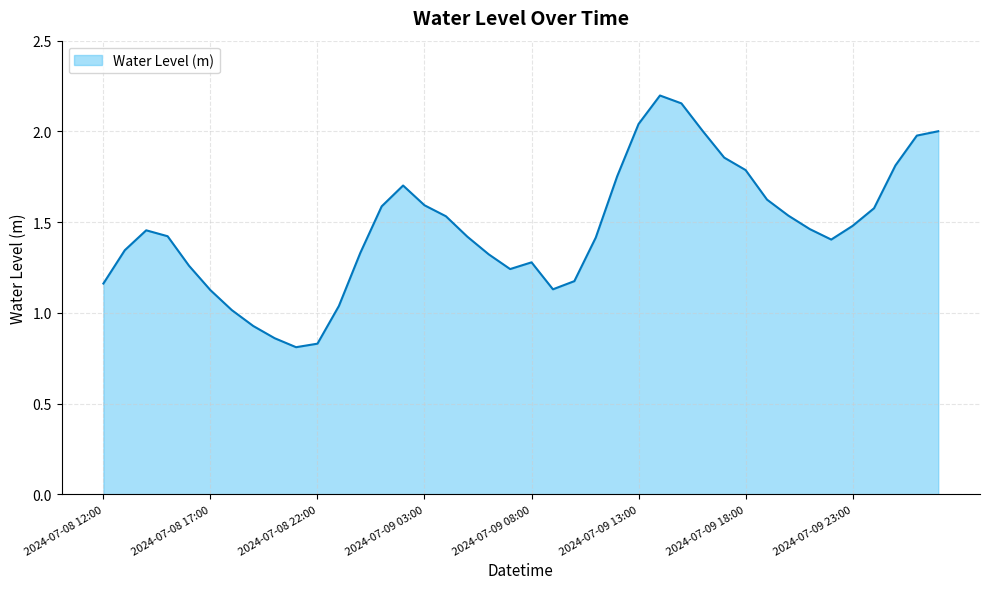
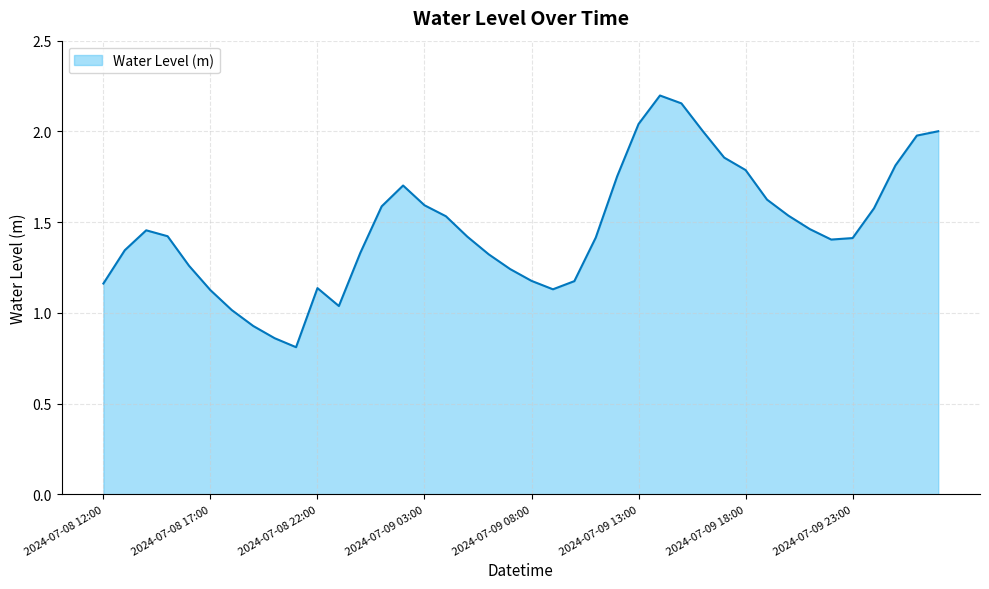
2024-07-08 22:00: 0.83 -> 1.14
2024-07-09 08:00: 1.28 -> 1.18
2024-07-09 23:00: 1.48 -> 1.41
